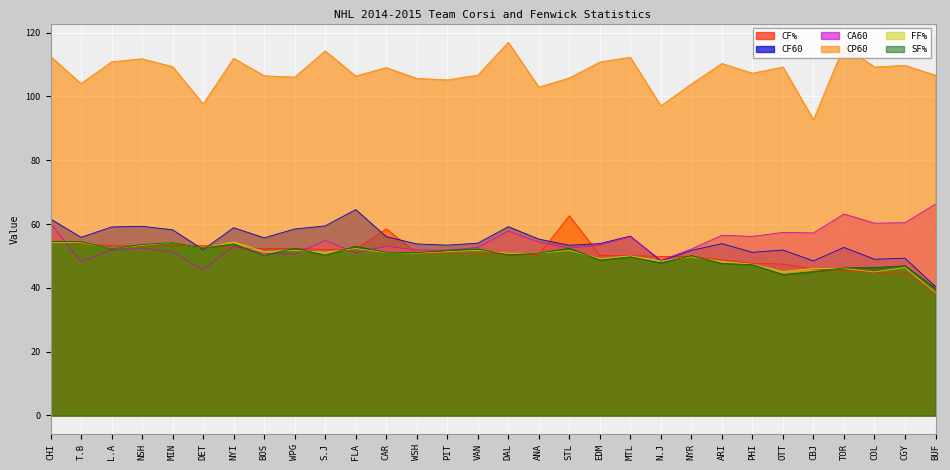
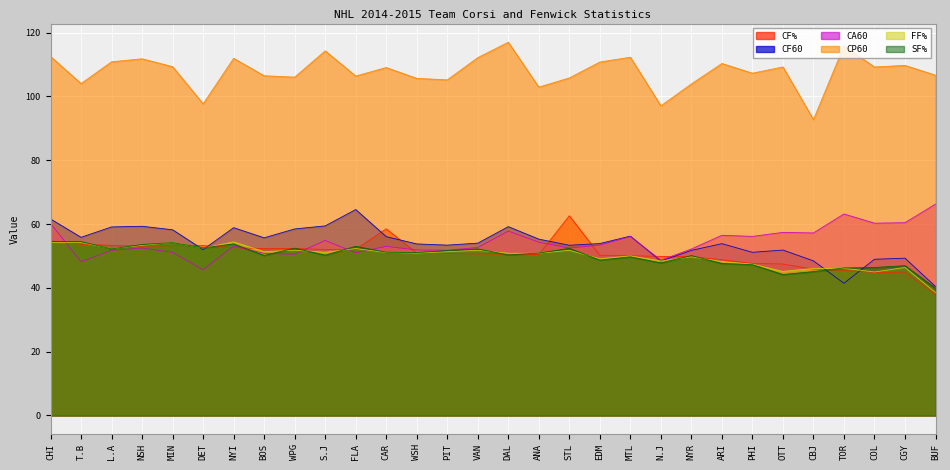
CP60, VAN: 107 -> 112
CF60, TOR: 53 -> 41
